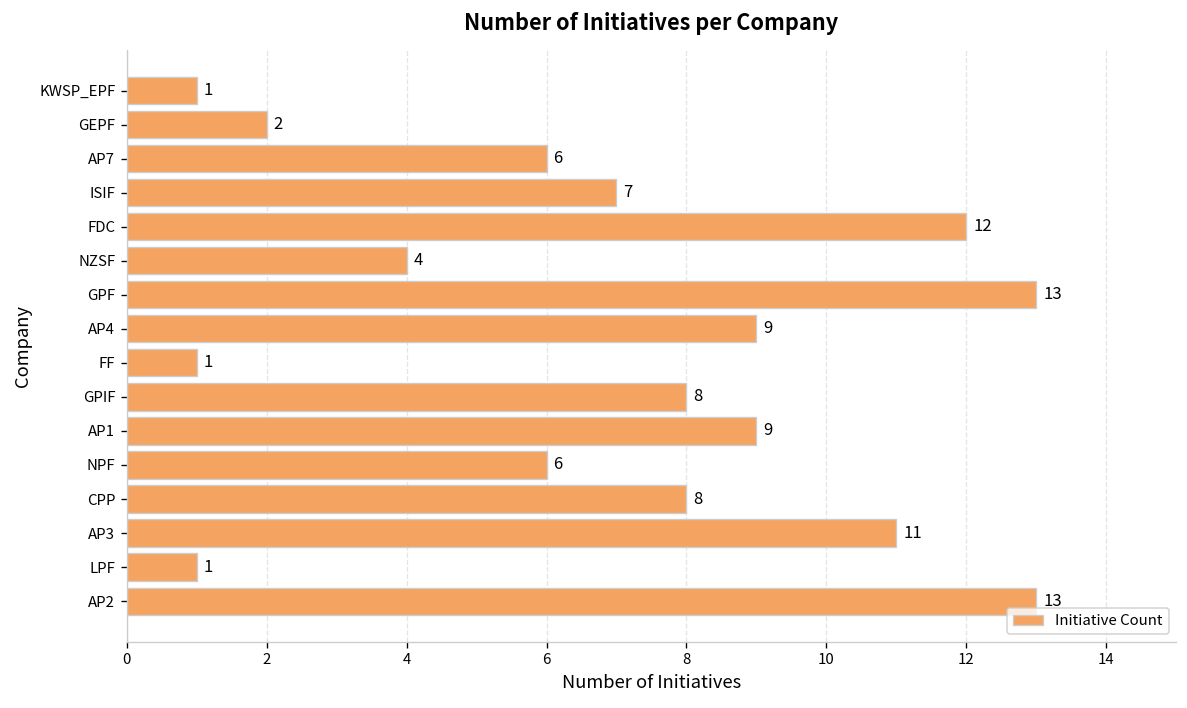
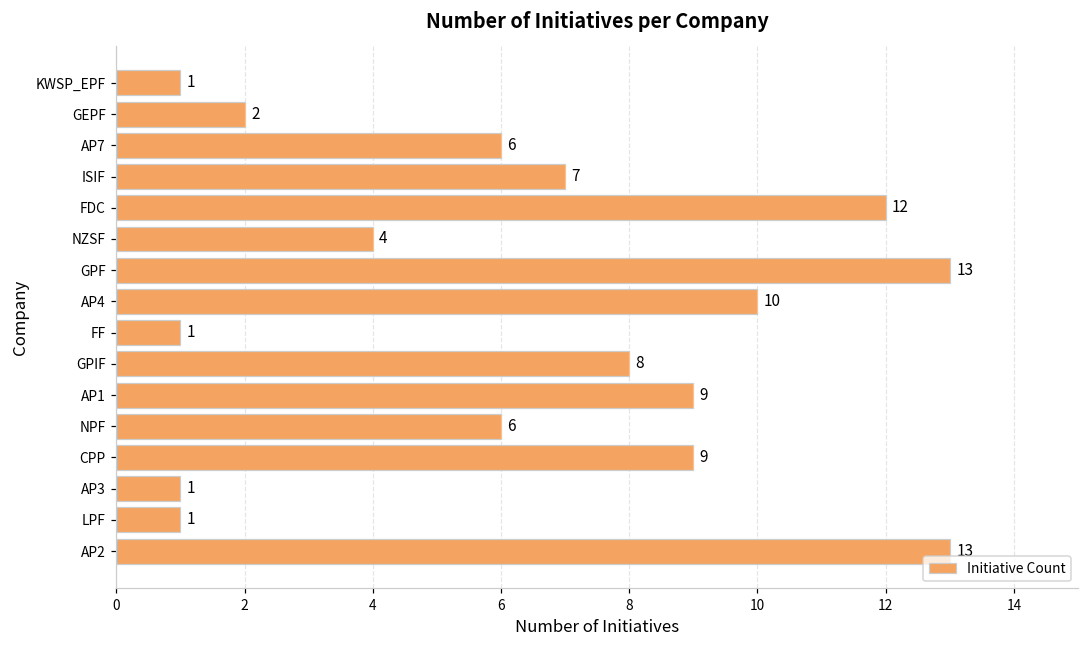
AP4: 9 -> 10
CPP: 8 -> 9
AP3: 11 -> 1
